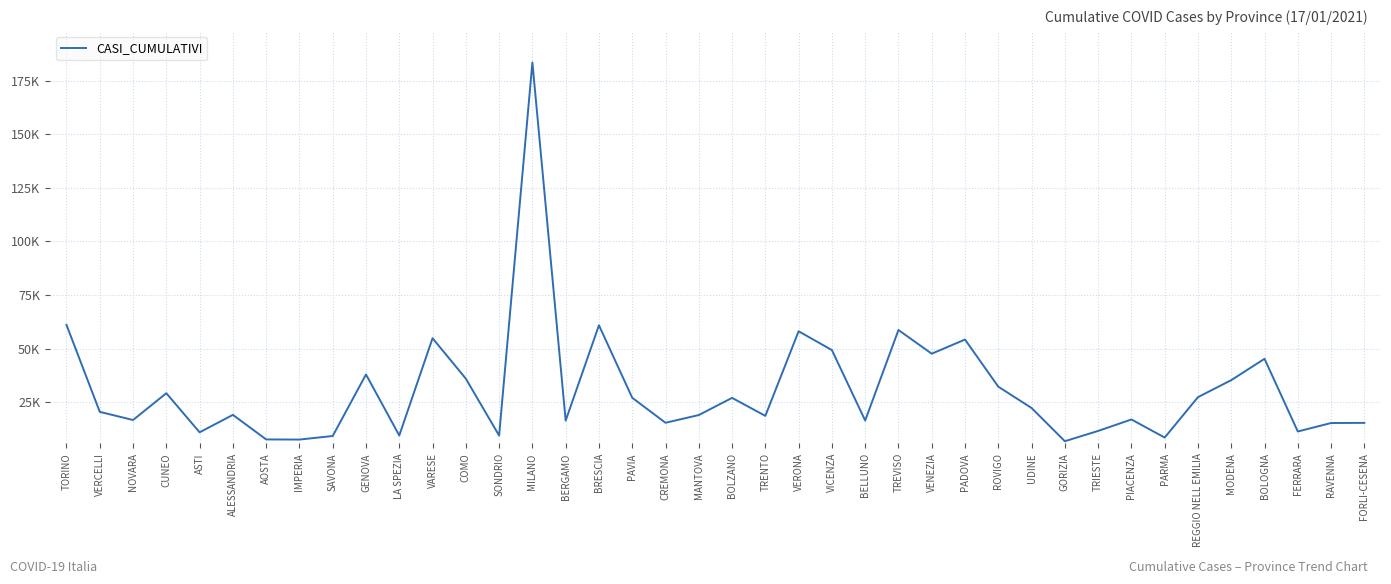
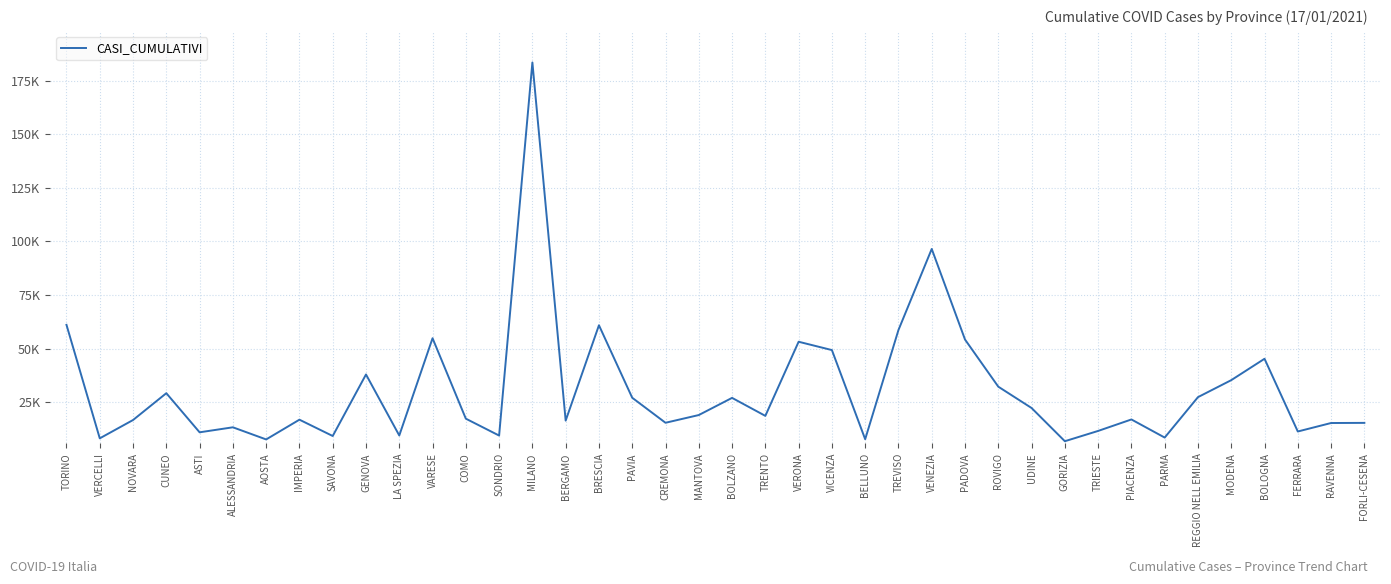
VERCELLI: 21000 -> 8000
ALESSANDRIA: 19000 -> 13000
IMPERIA: 8000 -> 17000
COMO: 36000 -> 17000
VERONA: 58000 -> 53000
BELLUNO: 16000 -> 8000
VENEZIA: 48000 -> 96000
